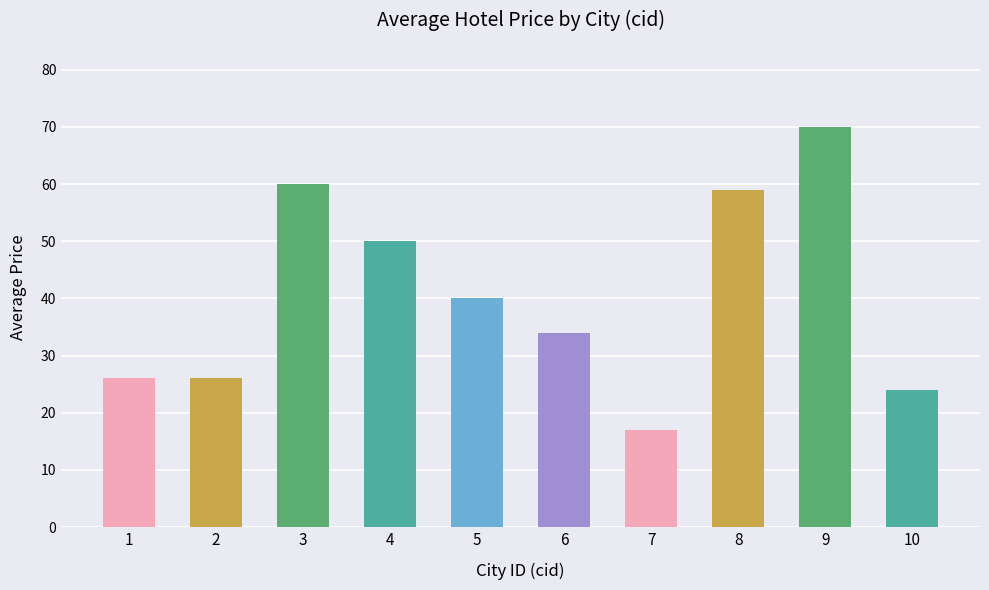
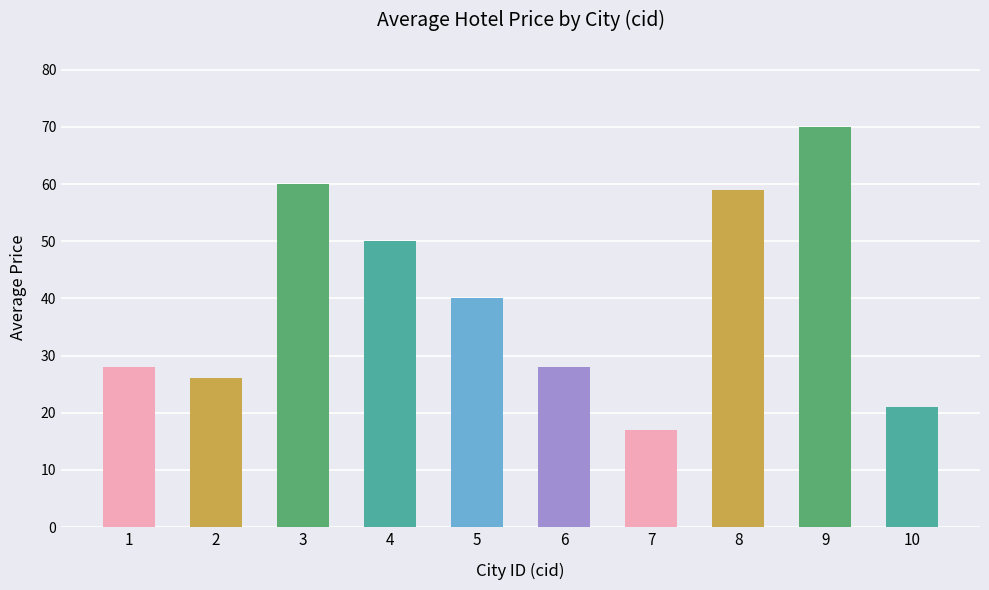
1: 26 -> 28
6: 34 -> 28
10: 24 -> 21
